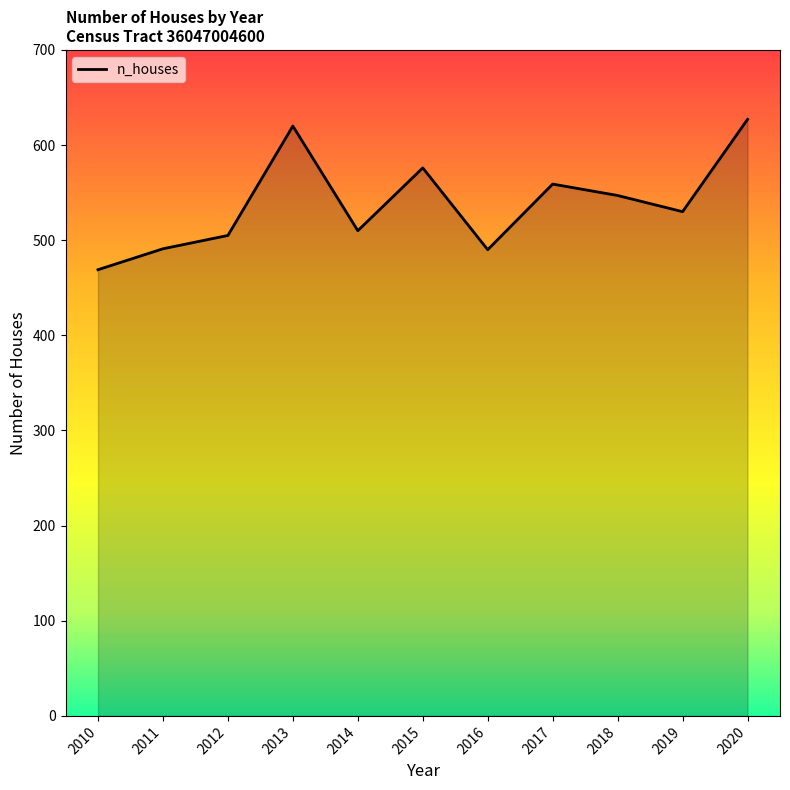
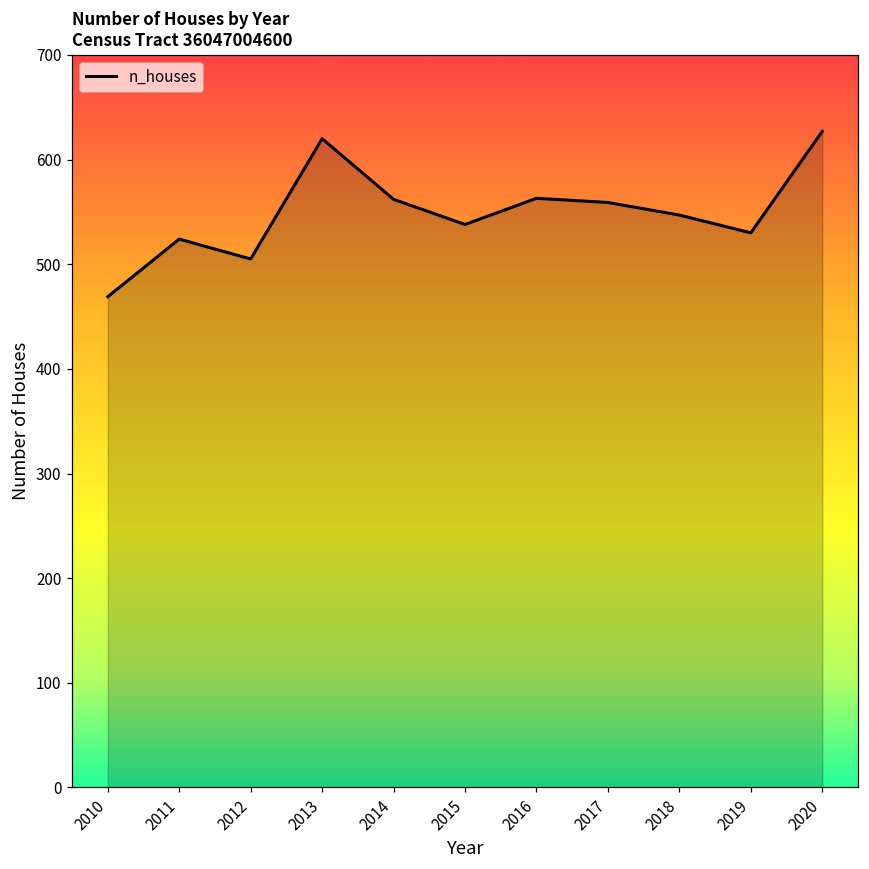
2011: 490 -> 520
2014: 510 -> 560
2015: 580 -> 540
2016: 490 -> 560
